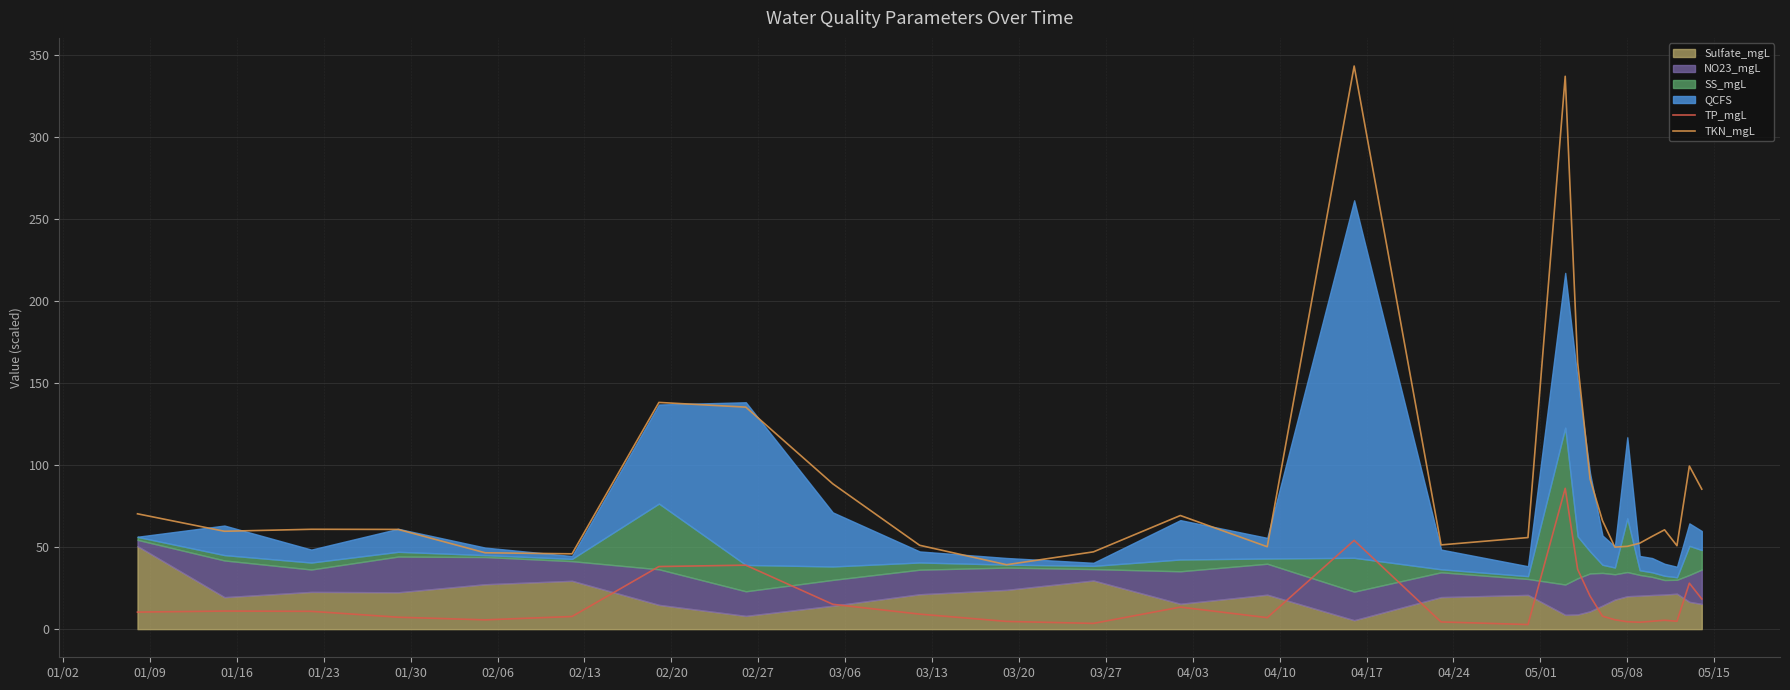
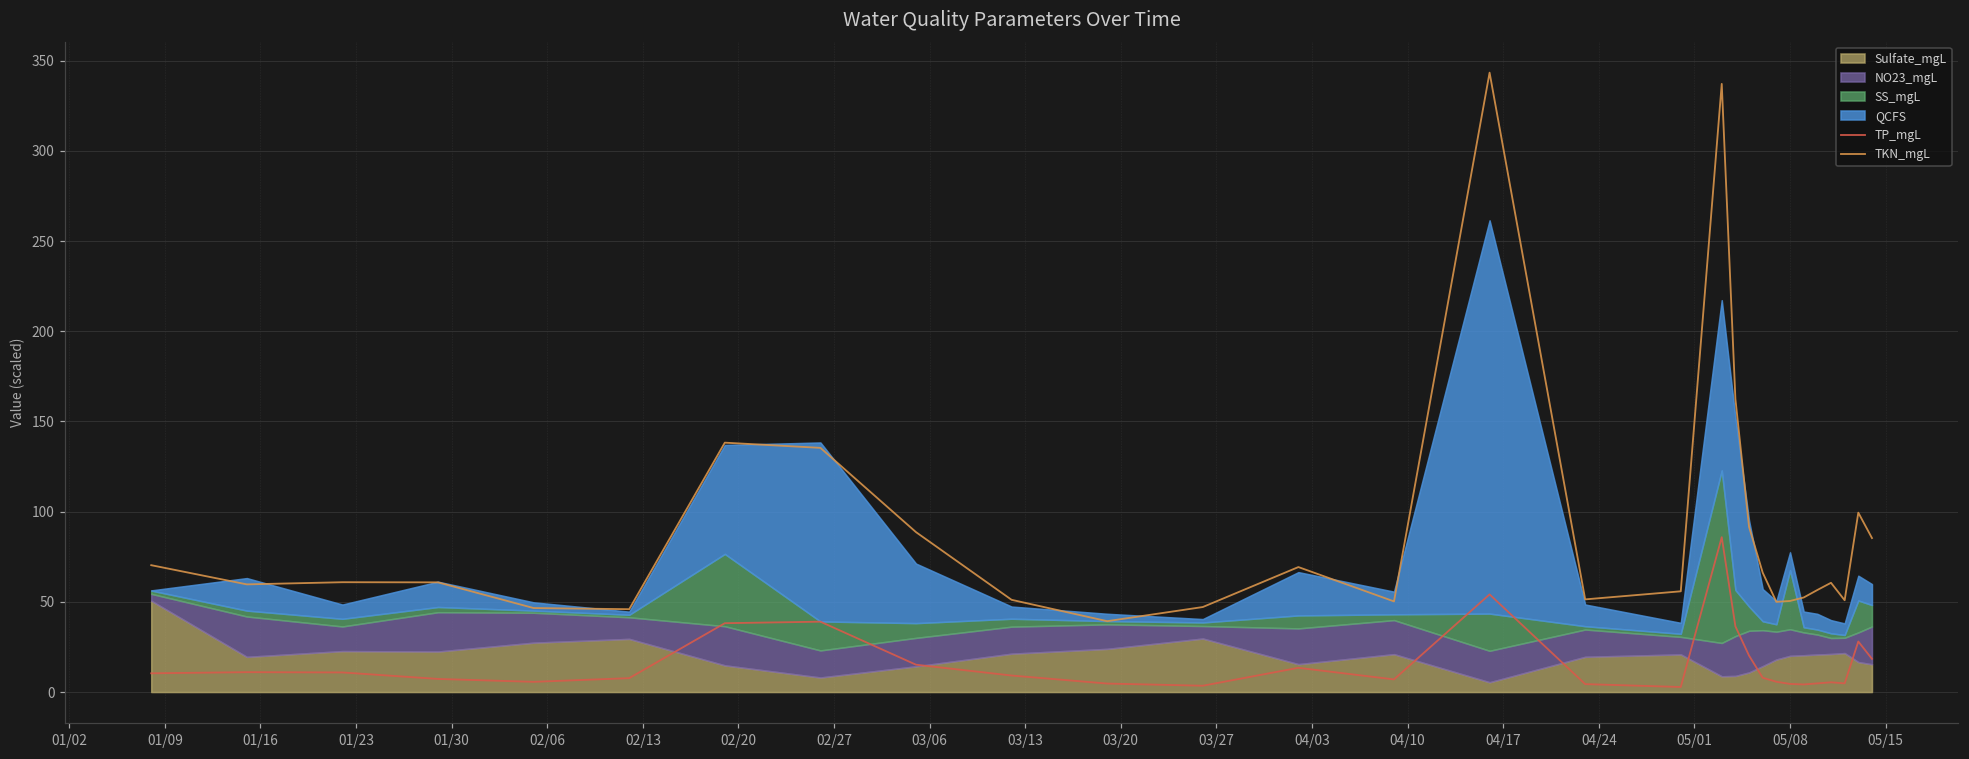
QCFS, 05/08: 49 -> 10
